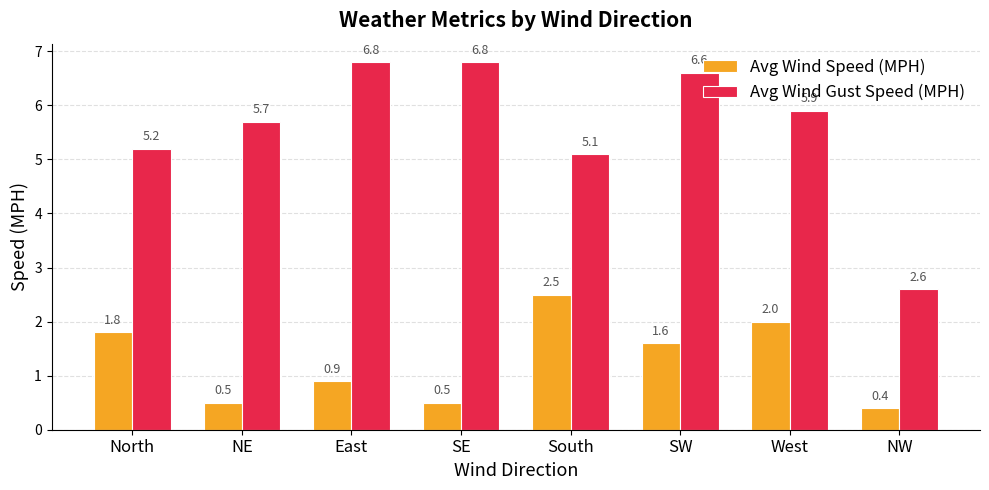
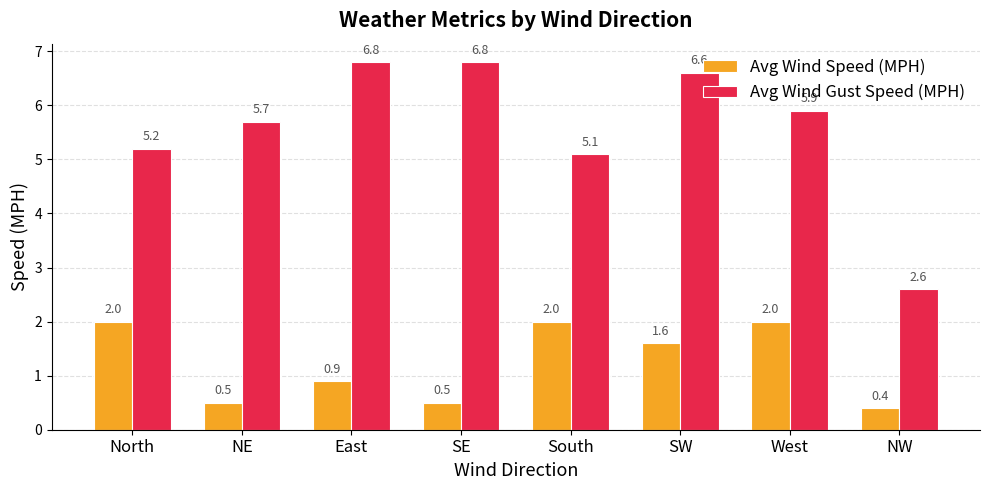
Avg Wind Speed (MPH), North: 1.8 -> 2.0
Avg Wind Speed (MPH), South: 2.5 -> 2.0
